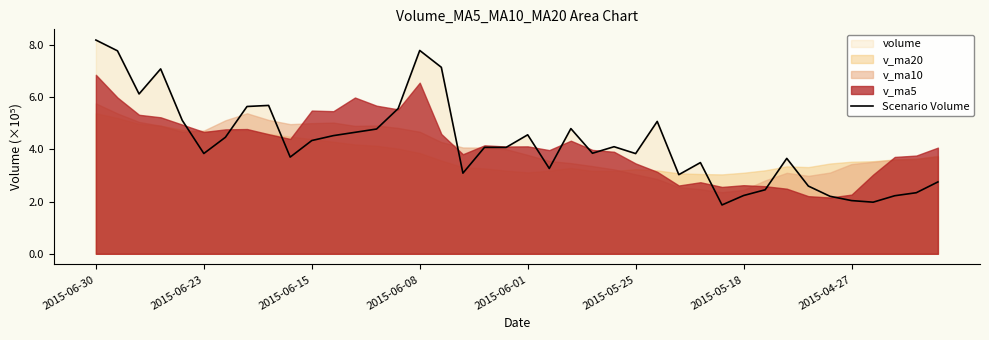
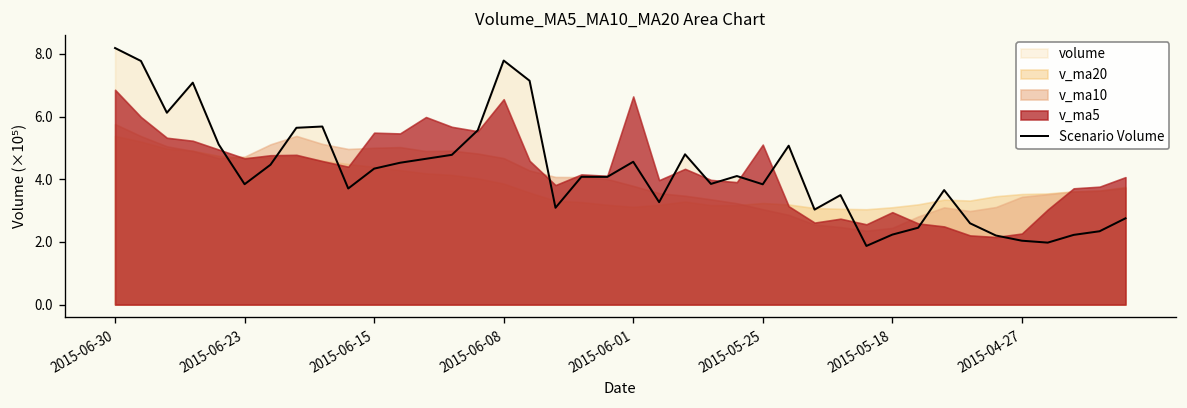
v_ma5, 2015-06-01: 4.1 -> 6.6
v_ma5, 2015-05-25: 3.5 -> 5.1
v_ma5, 2015-05-18: 2.6 -> 2.9
